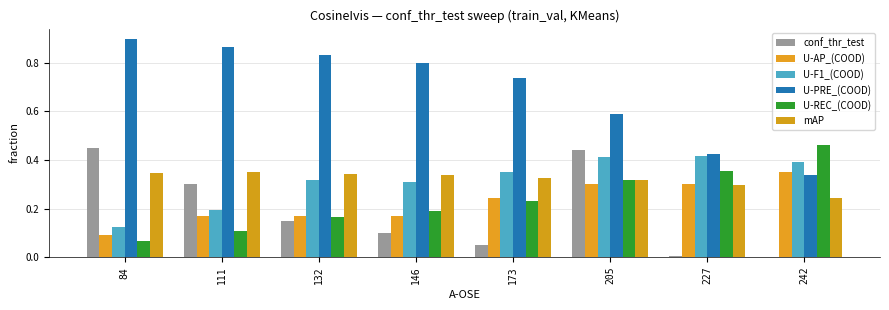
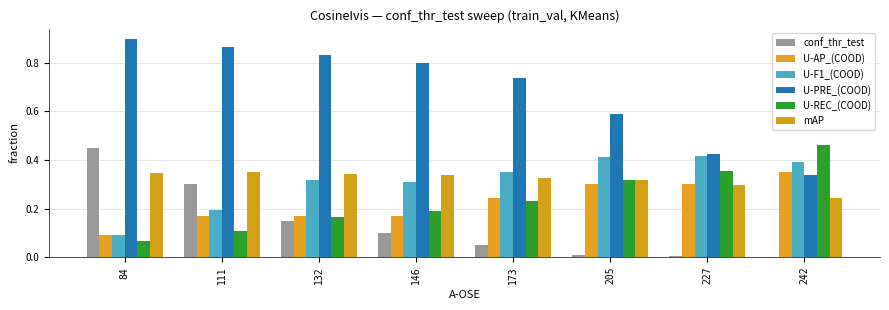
U-F1_(COOD), 84: 0.13 -> 0.09
conf_thr_test, 205: 0.44 -> 0.01
